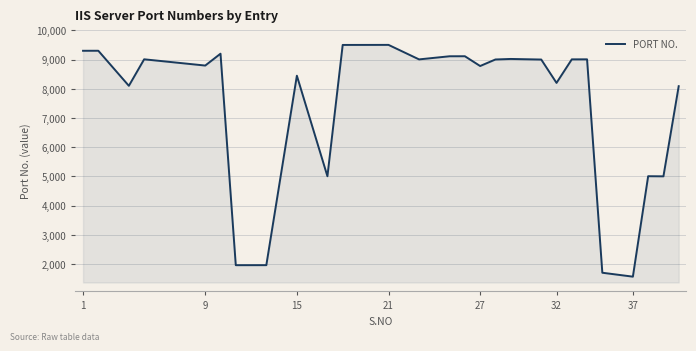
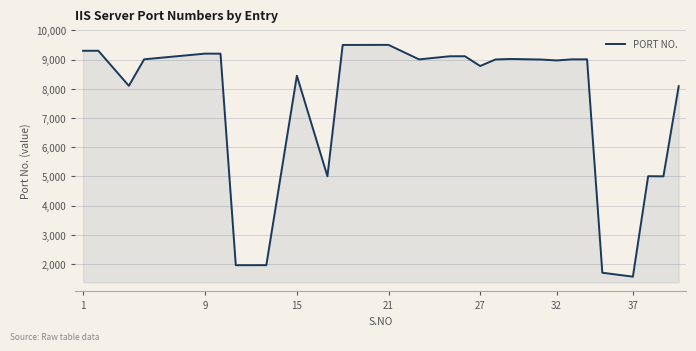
9: 8,800 -> 9,200
32: 8,200 -> 9,000
